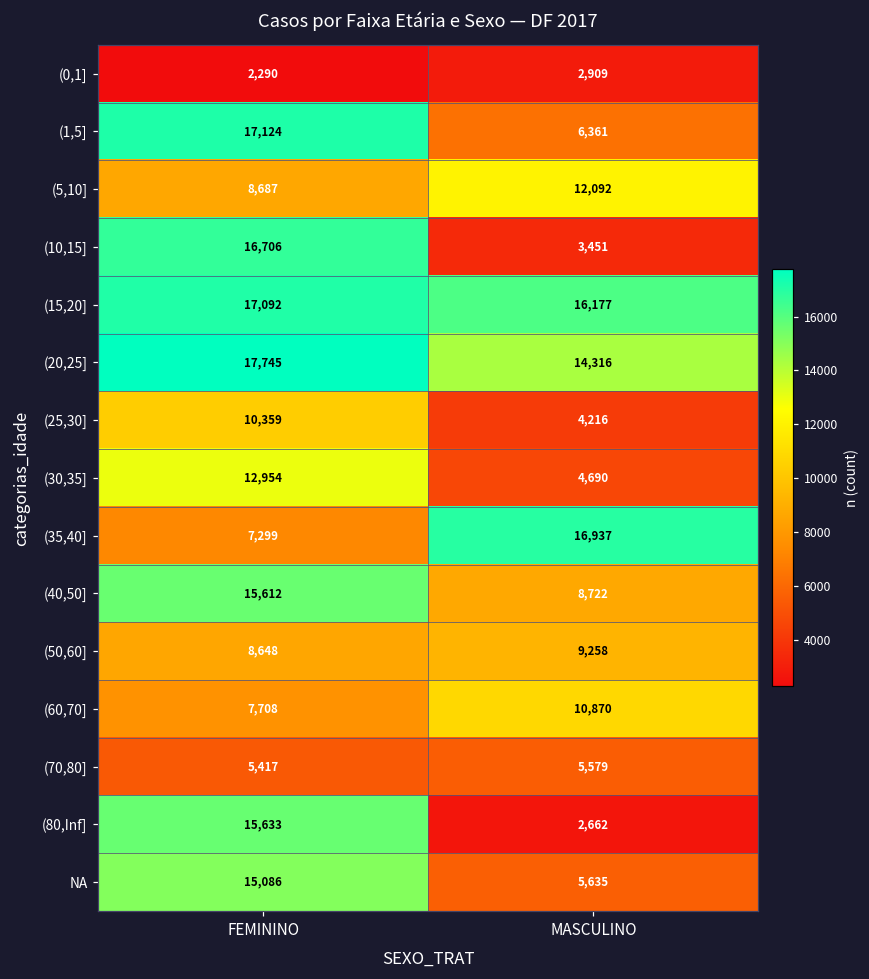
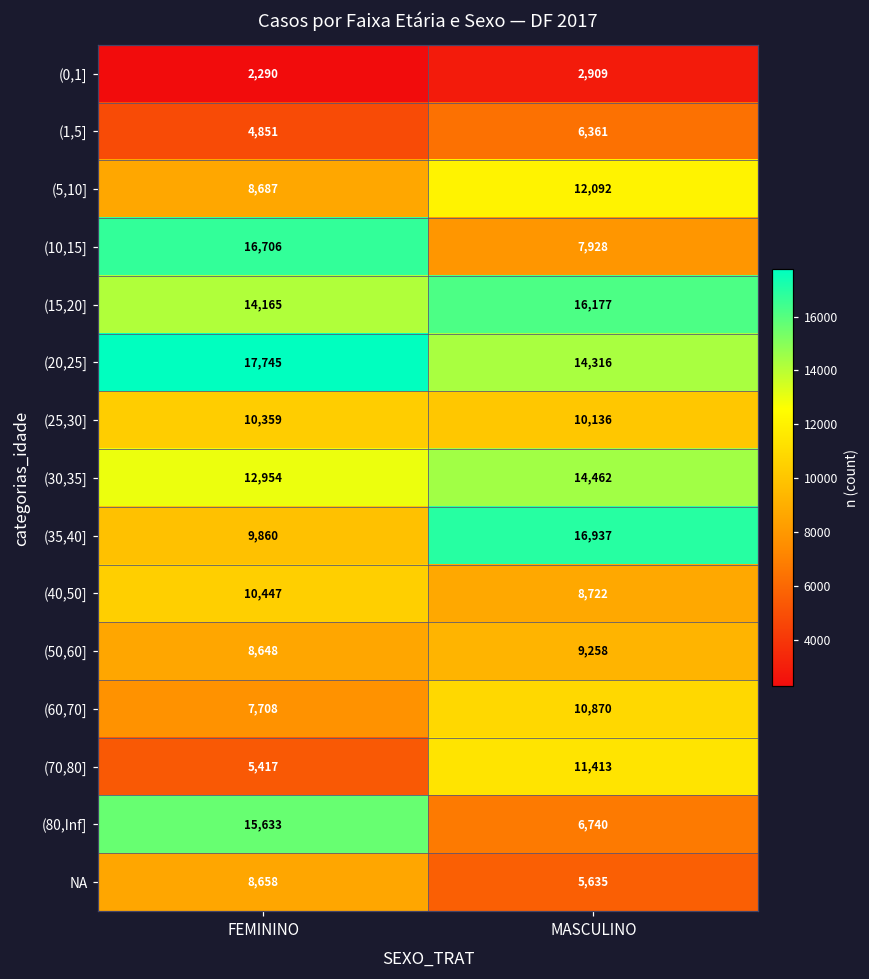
(1,5], FEMININO: 17,124 -> 4,851
(10,15], MASCULINO: 3,451 -> 7,928
(15,20], FEMININO: 17,092 -> 14,165
(25,30], MASCULINO: 4,216 -> 10,136
(30,35], MASCULINO: 4,690 -> 14,462
(35,40], FEMININO: 7,299 -> 9,860
(40,50], FEMININO: 15,612 -> 10,447
(70,80], MASCULINO: 5,579 -> 11,413
(80,Inf], MASCULINO: 2,662 -> 6,740
NA, FEMININO: 15,086 -> 8,658
